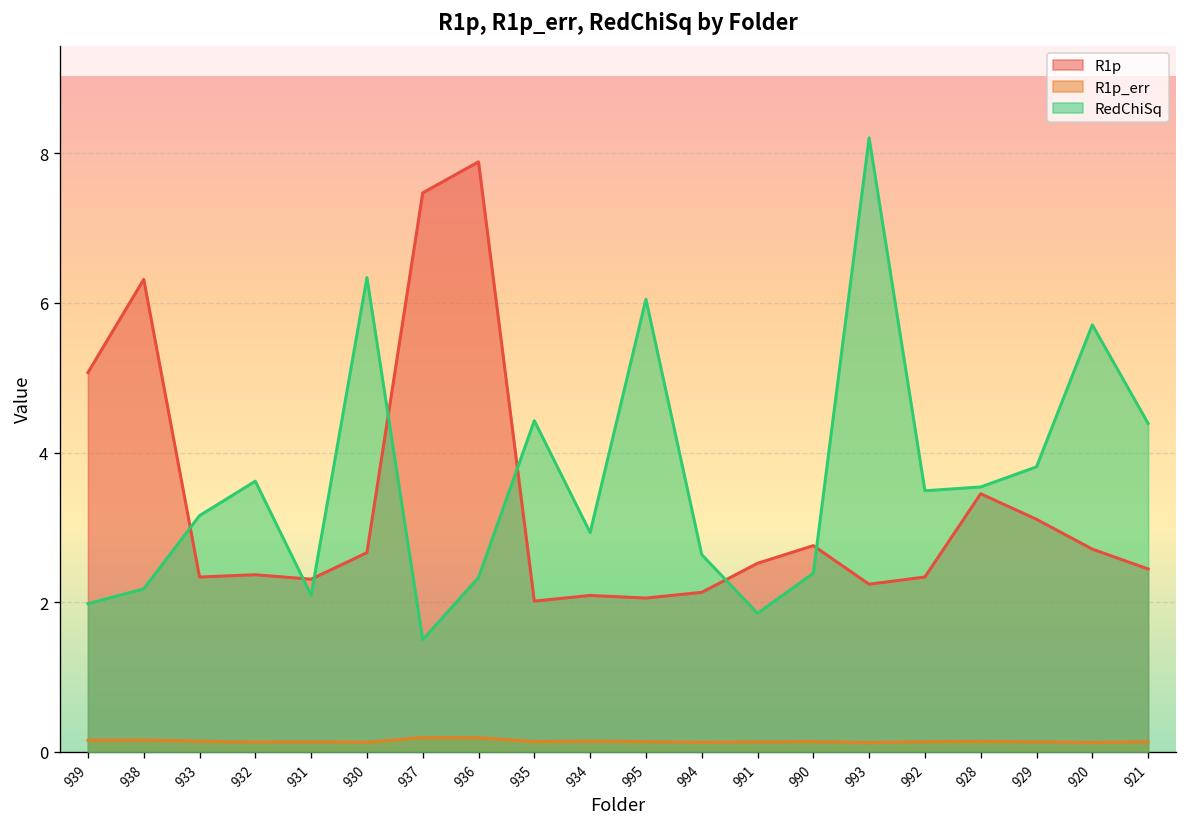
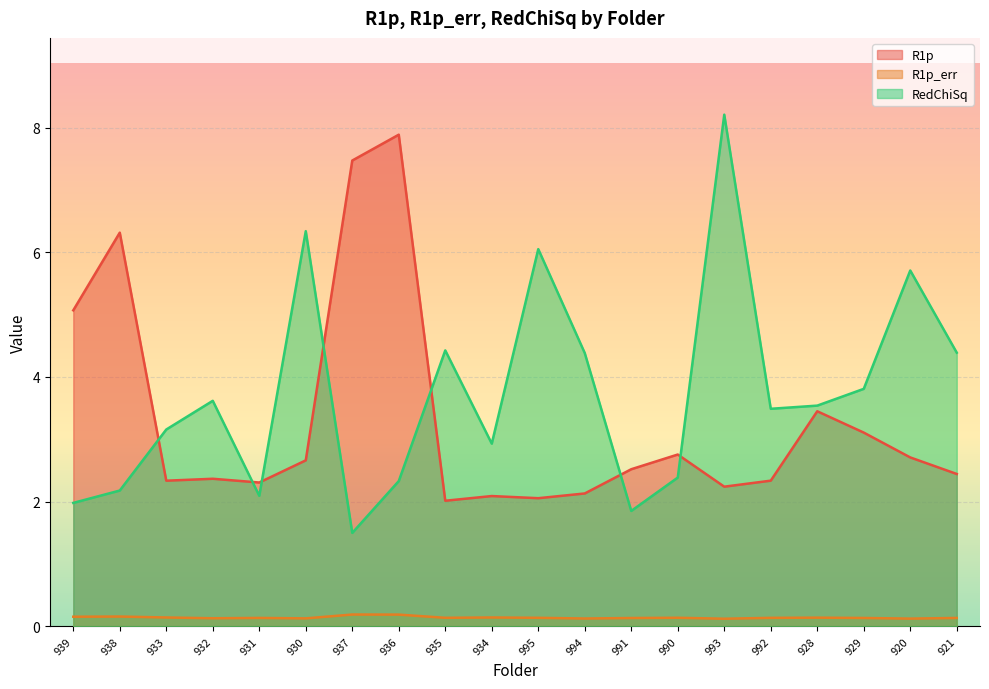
RedChiSq, 994: 2.6 -> 4.4
